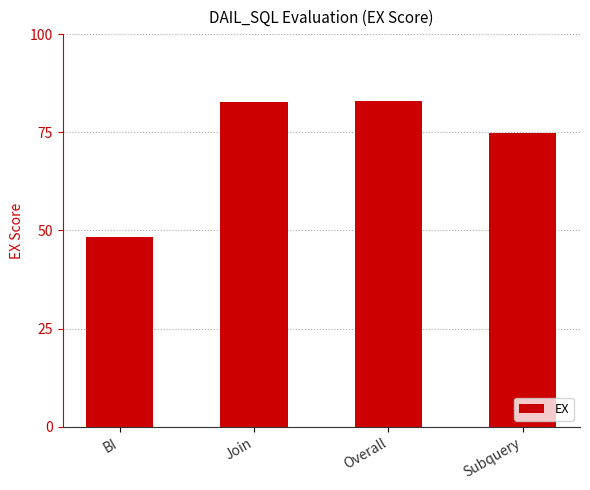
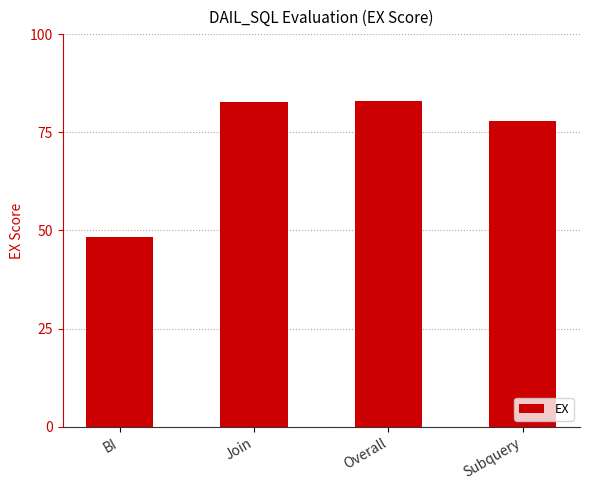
Subquery: 75 -> 78
